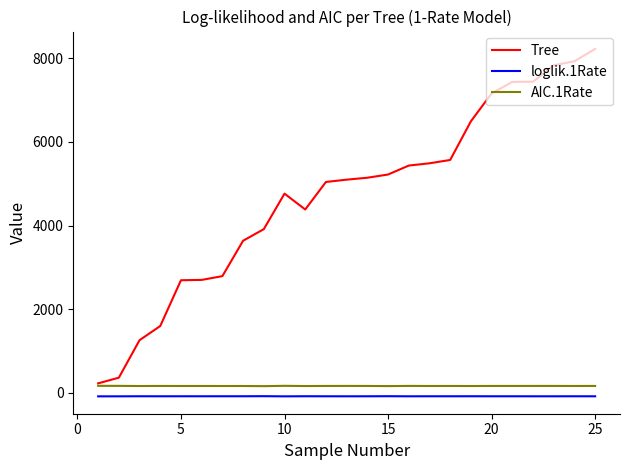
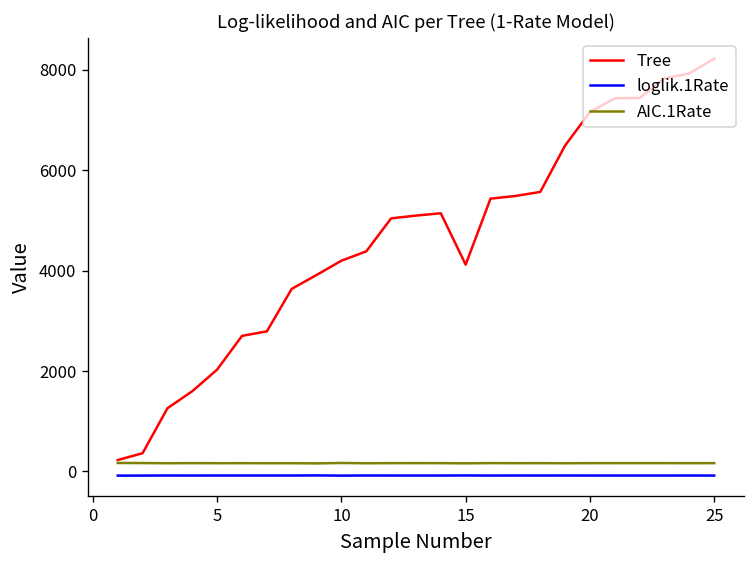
Tree, 5: 2700 -> 2000
Tree, 10: 4800 -> 4200
Tree, 15: 5200 -> 4100
